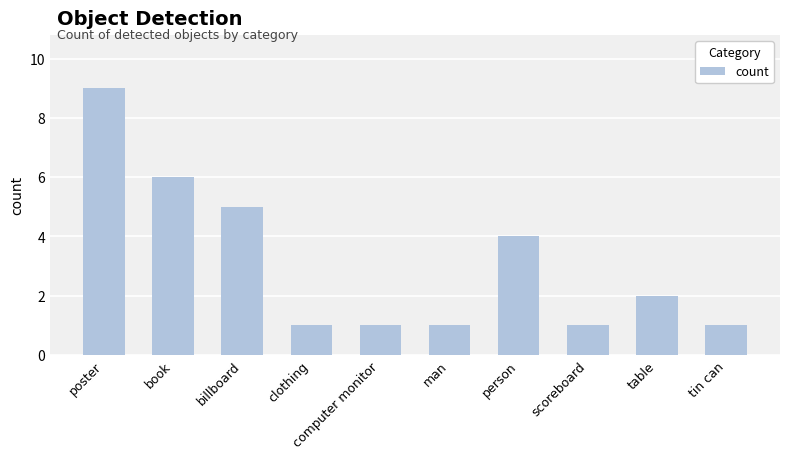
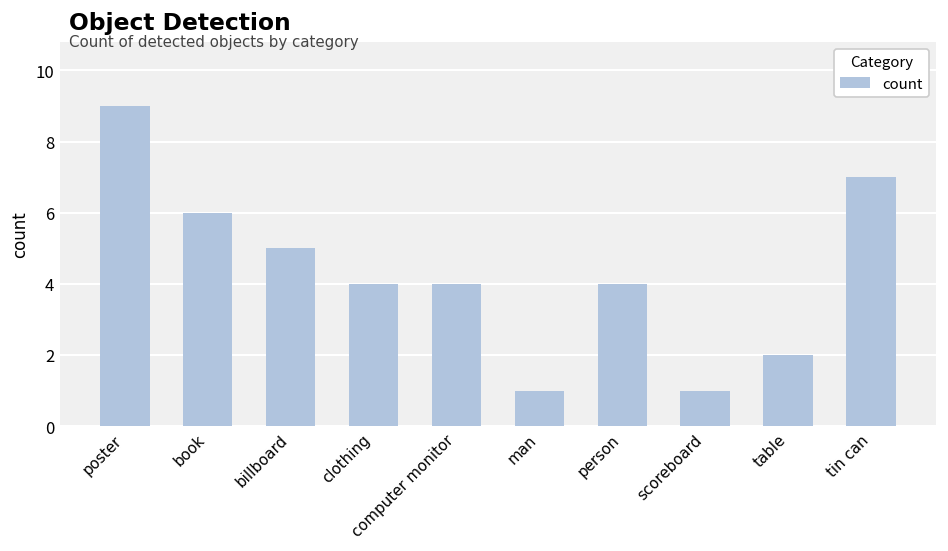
clothing: 1 -> 4
computer monitor: 1 -> 4
tin can: 1 -> 7
